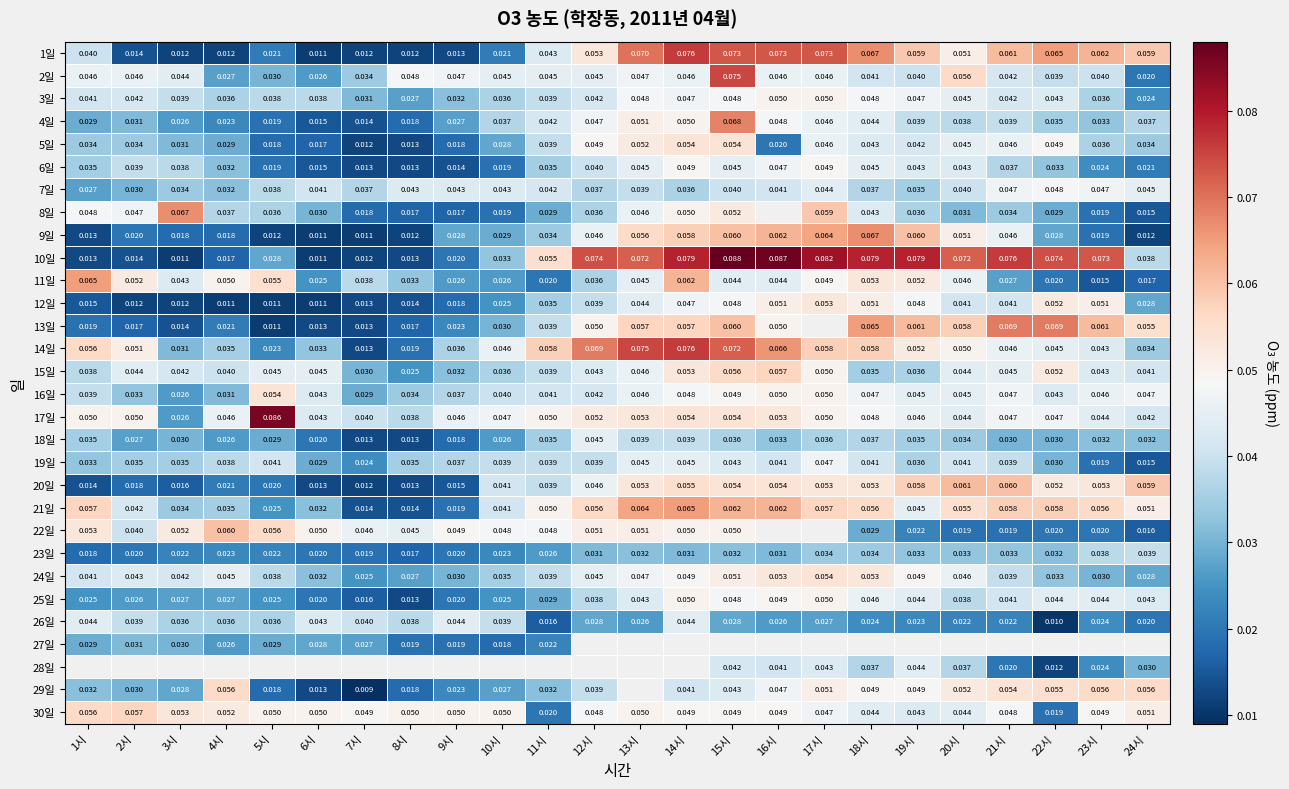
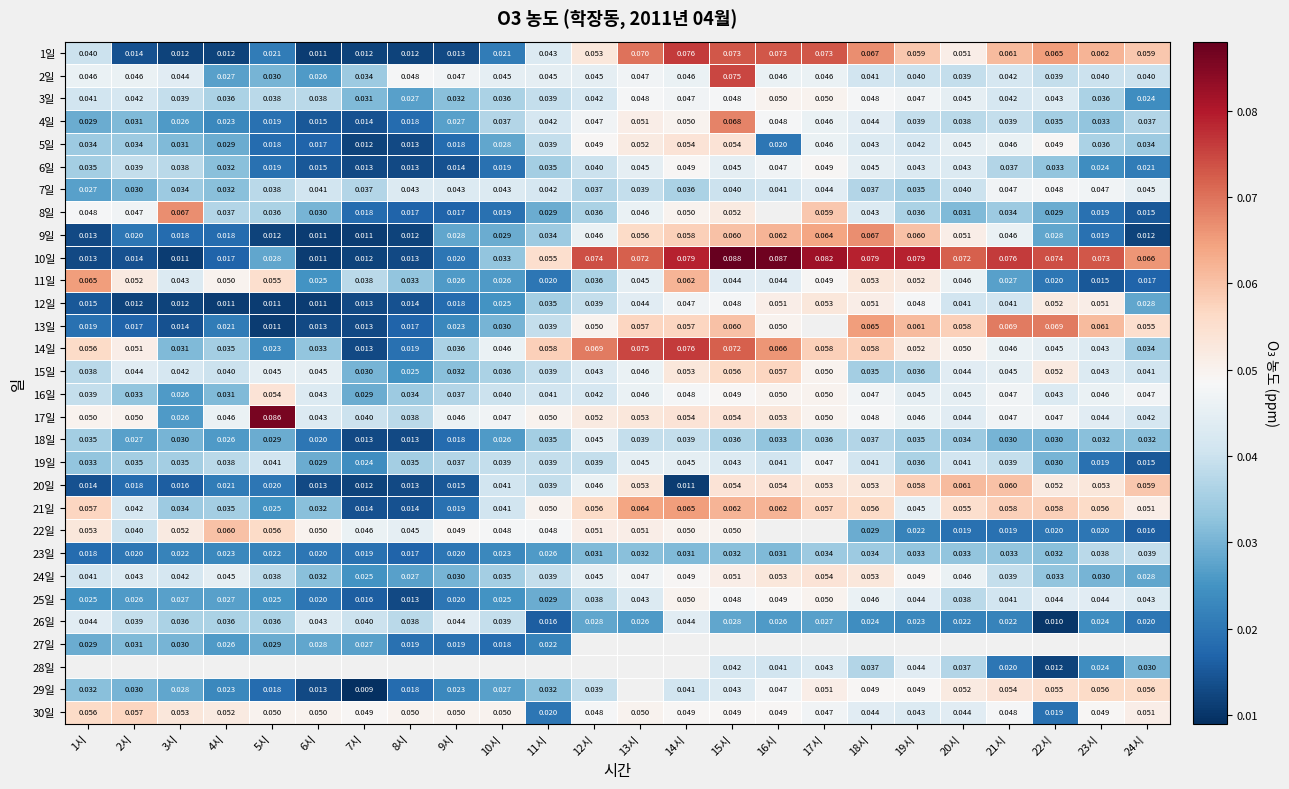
2일, 20시: 0.056 -> 0.039
2일, 24시: 0.020 -> 0.040
10일, 24시: 0.038 -> 0.066
20일, 14시: 0.055 -> 0.011
29일, 4시: 0.056 -> 0.023
